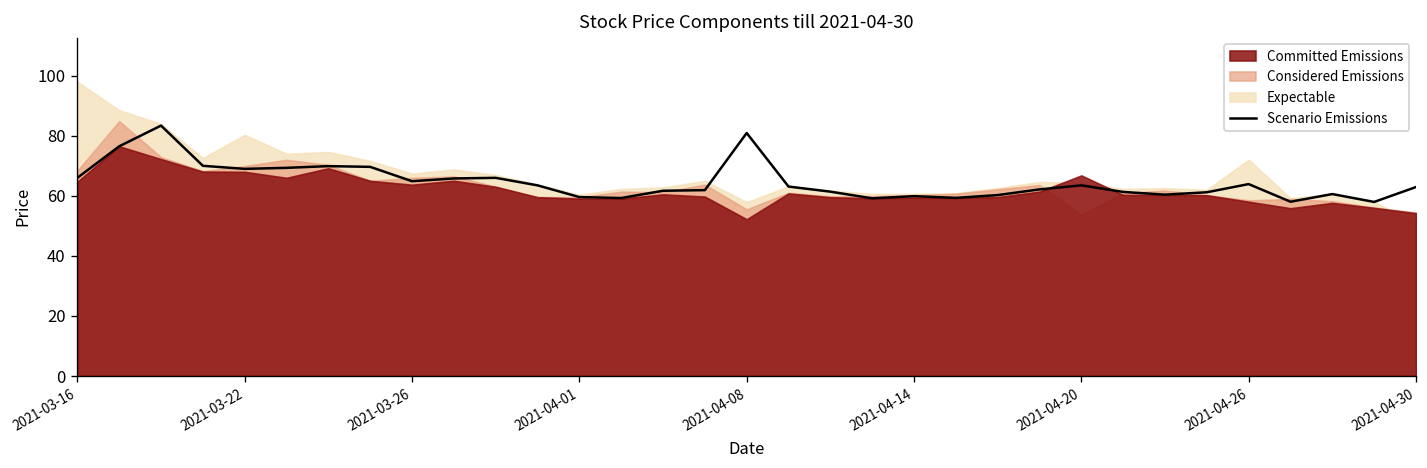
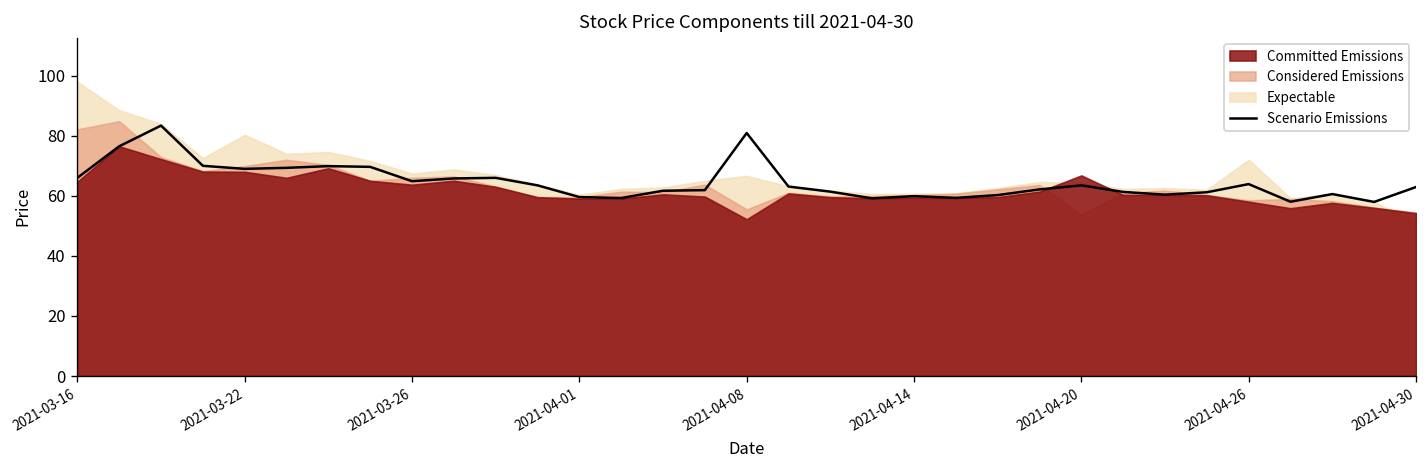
Considered Emissions, 2021-03-16: 68 -> 82
Expectable, 2021-04-08: 58 -> 67
